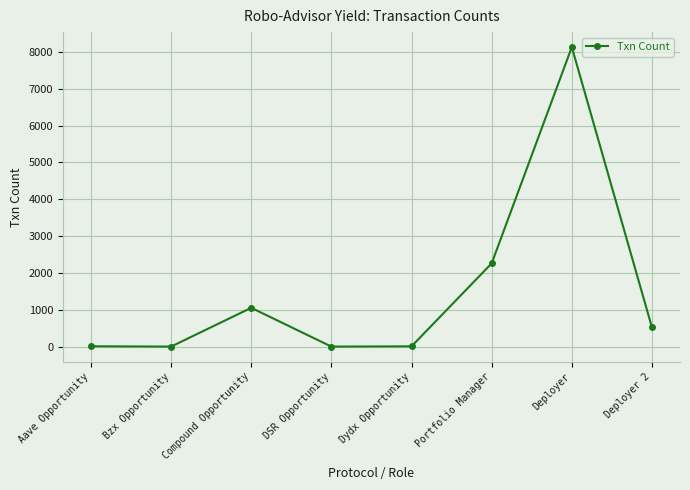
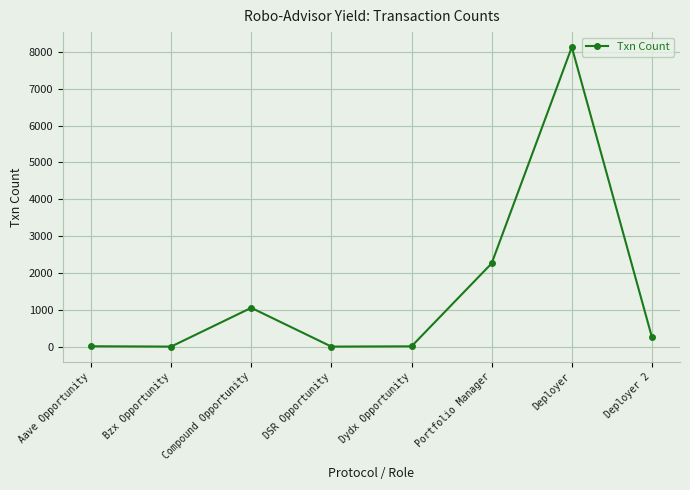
Deployer 2: 500 -> 300
